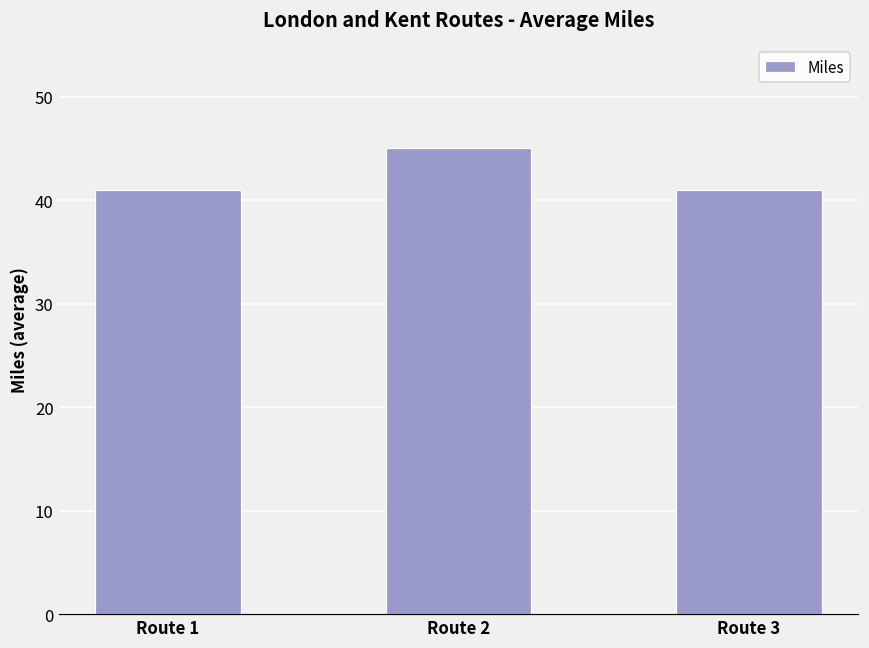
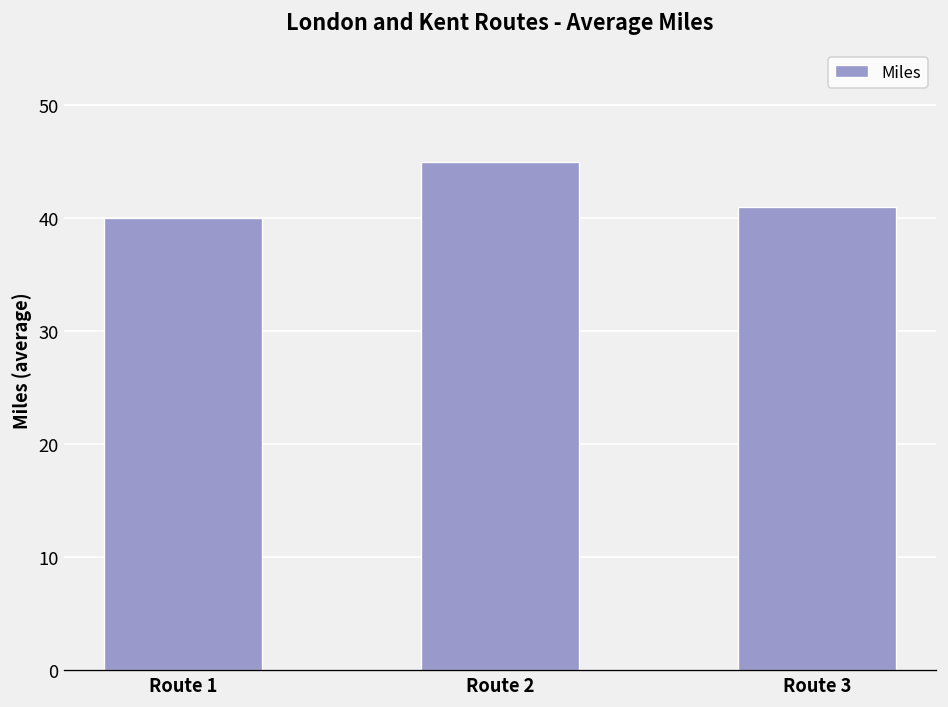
Route 1: 41 -> 40
